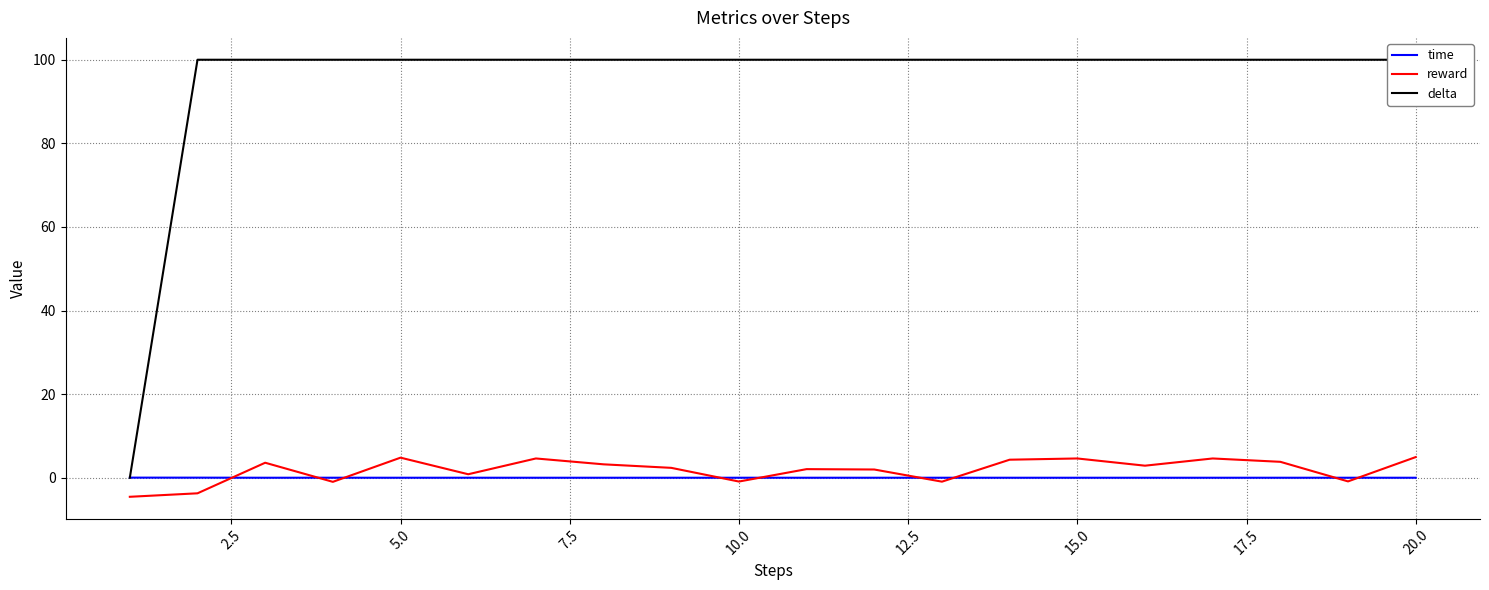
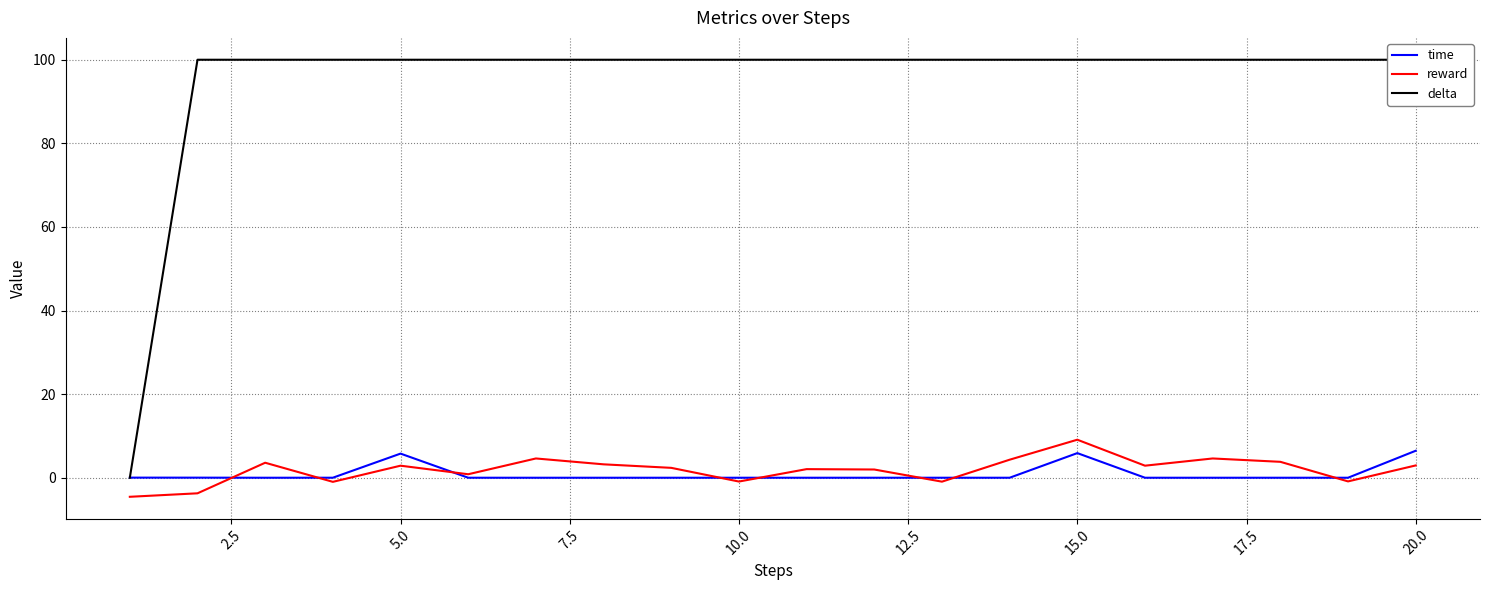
time, 5.0: 0 -> 6
reward, 5.0: 5 -> 3
time, 15.0: 0 -> 6
reward, 15.0: 5 -> 9
time, 20.0: 0 -> 6
reward, 20.0: 5 -> 3
